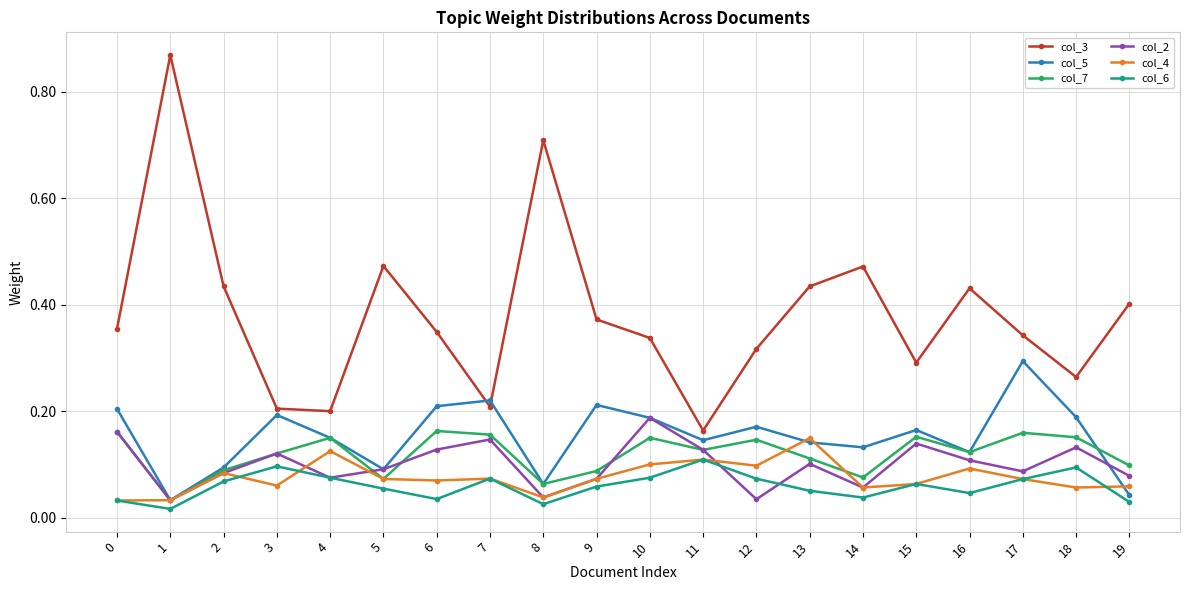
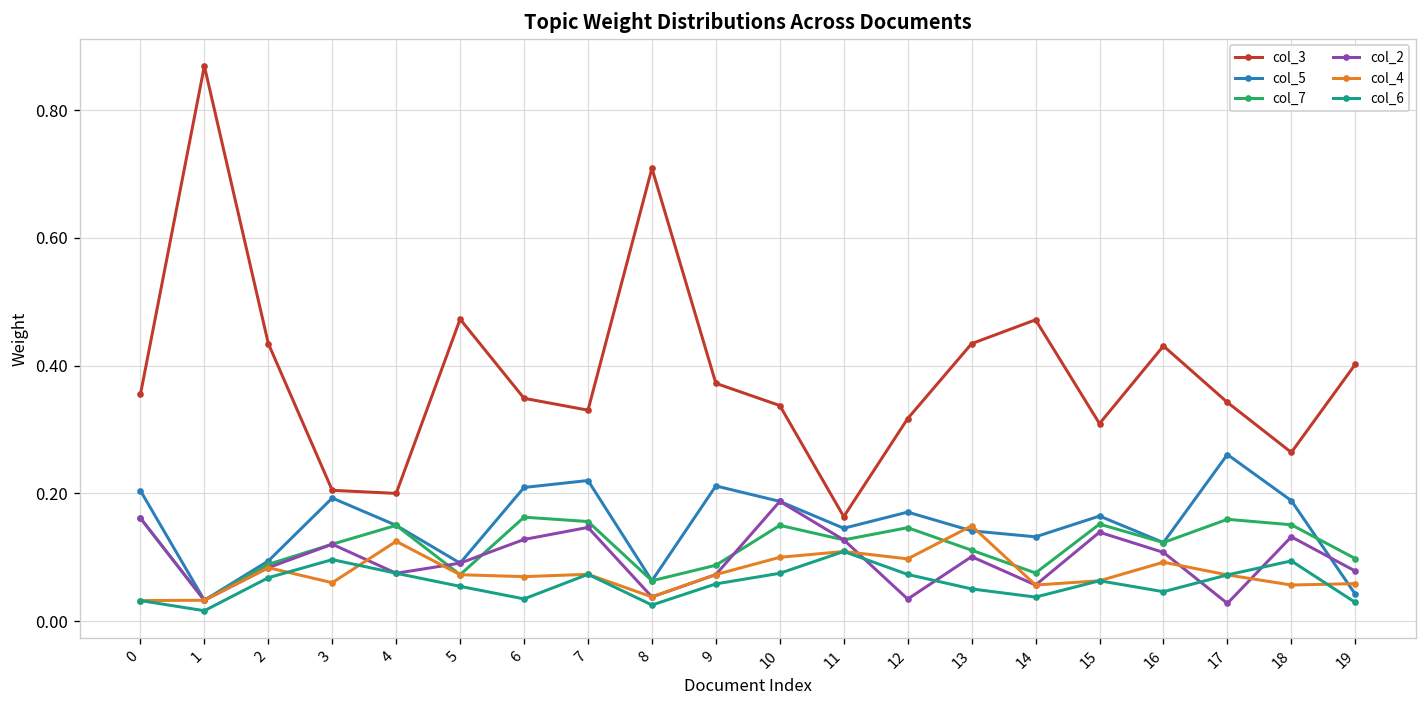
col_3, 7: 0.21 -> 0.33
col_3, 15: 0.29 -> 0.31
col_5, 17: 0.29 -> 0.26
col_2, 17: 0.09 -> 0.03
